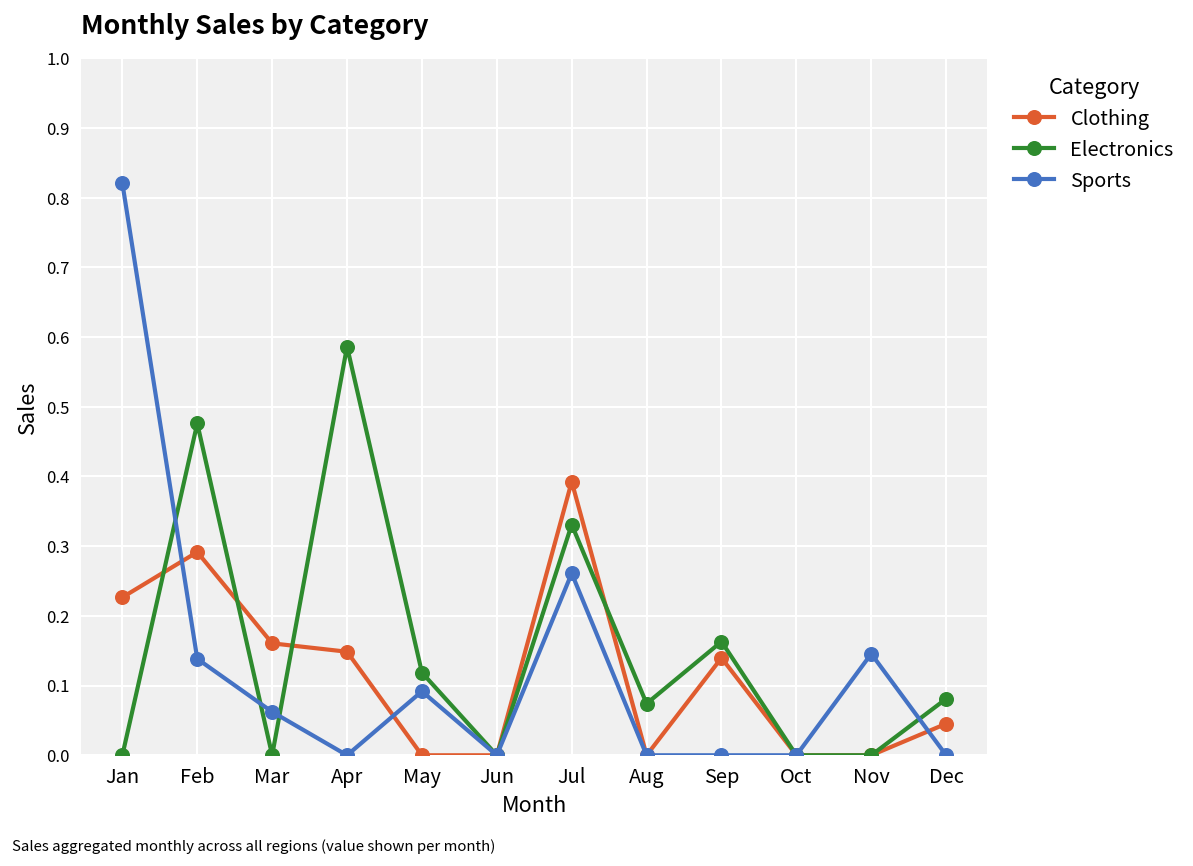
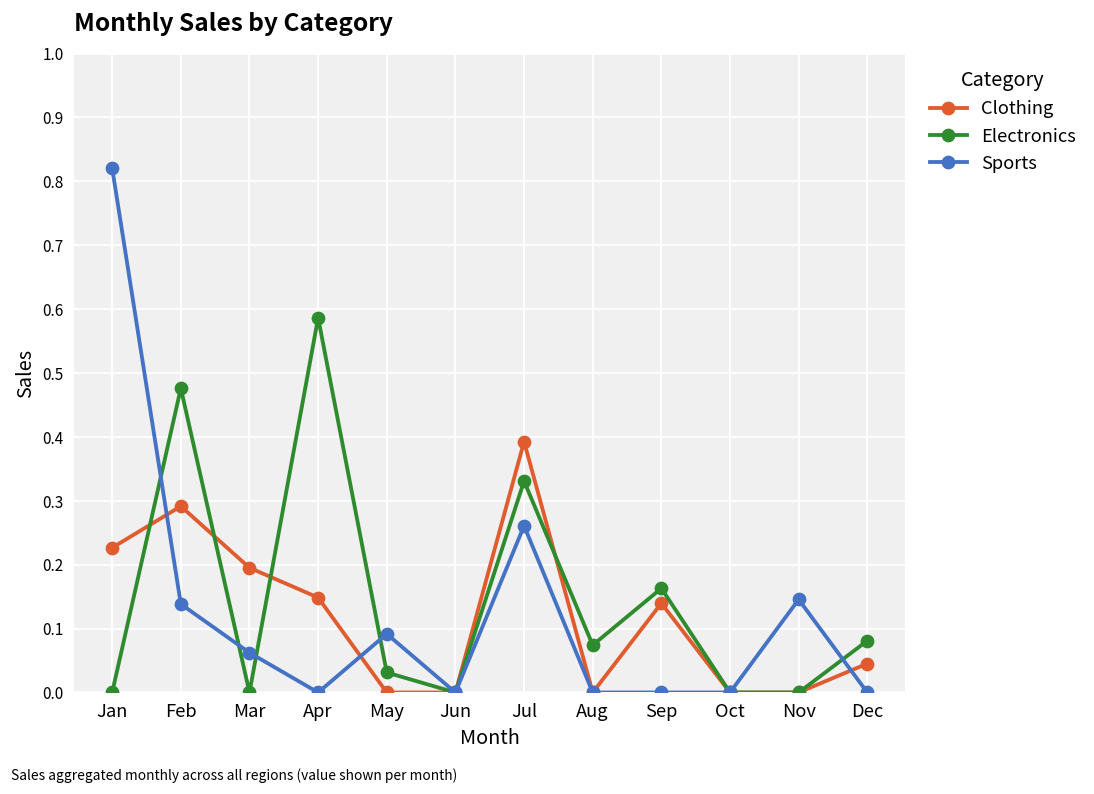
Clothing, Mar: 0.16 -> 0.20
Electronics, May: 0.12 -> 0.03
